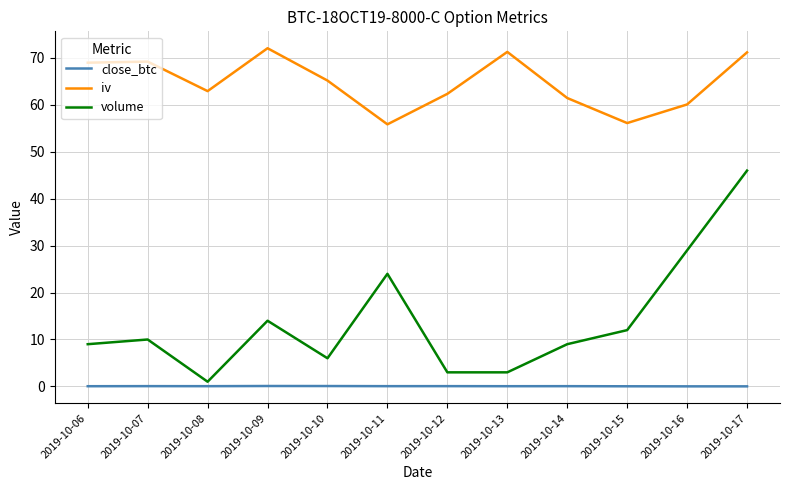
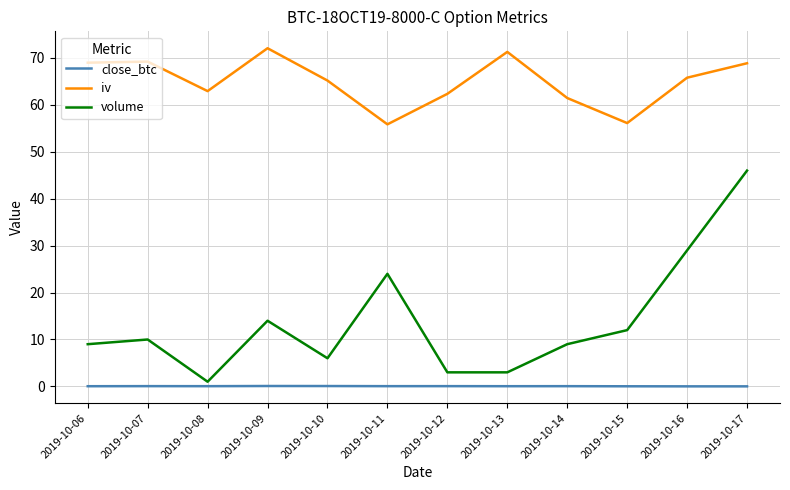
iv, 2019-10-16: 60 -> 66
iv, 2019-10-17: 71 -> 69
